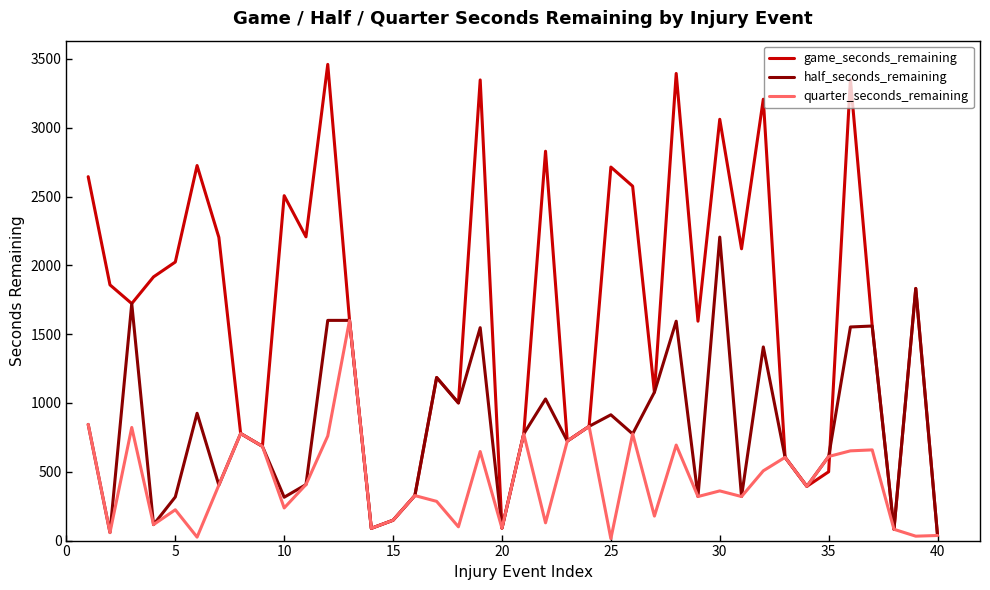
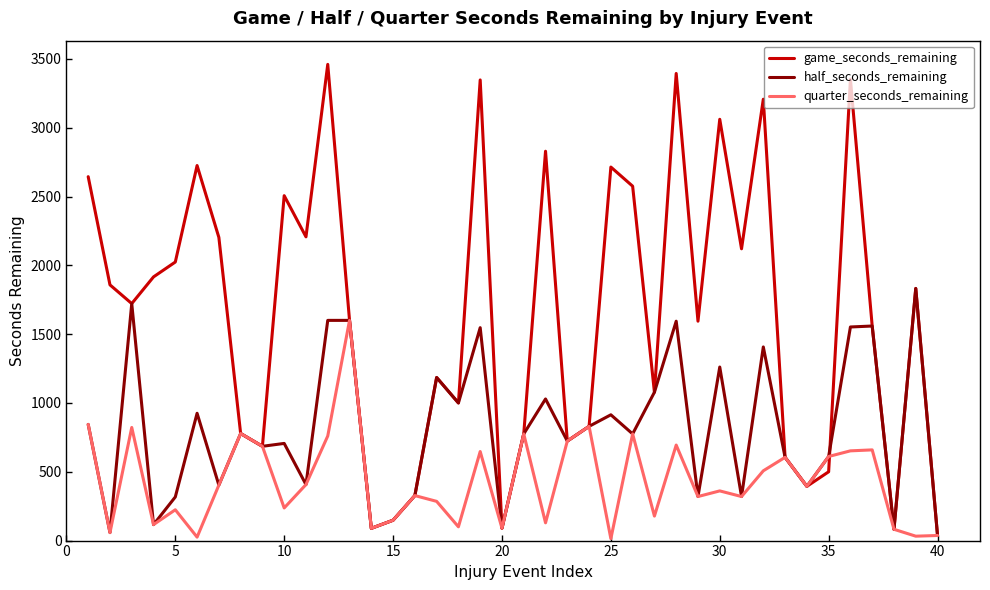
half_seconds_remaining, 10: 320 -> 710
half_seconds_remaining, 30: 2210 -> 1260
